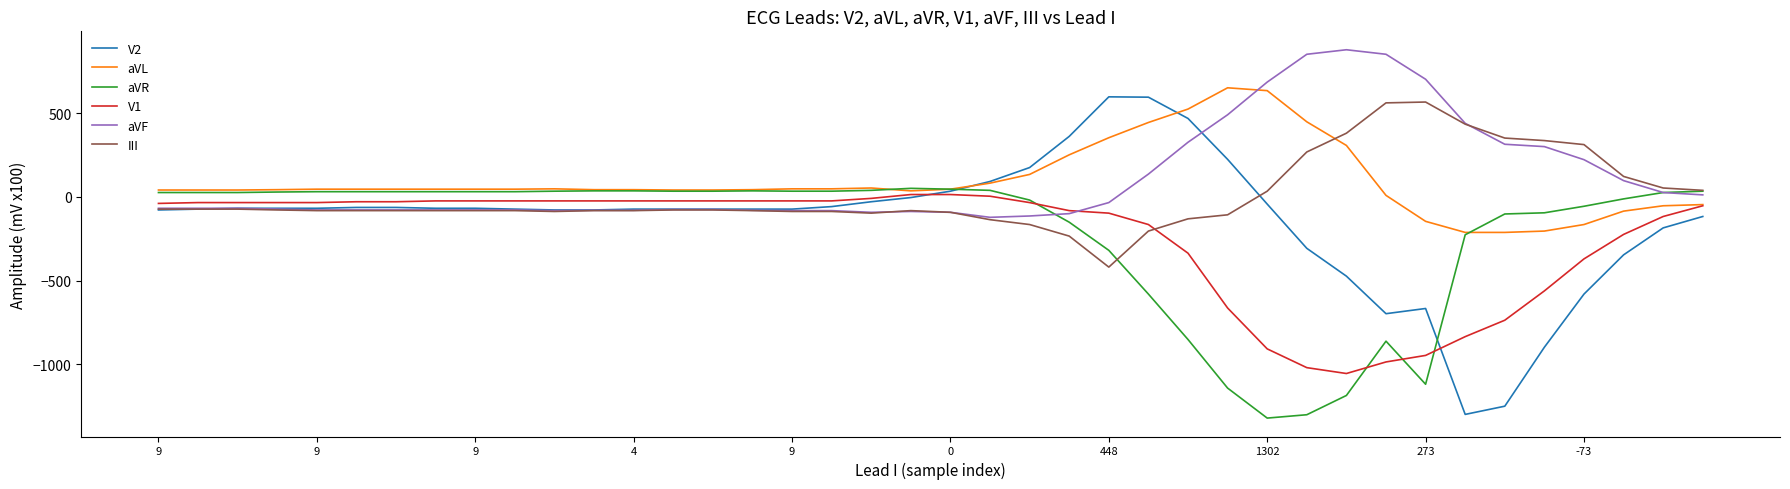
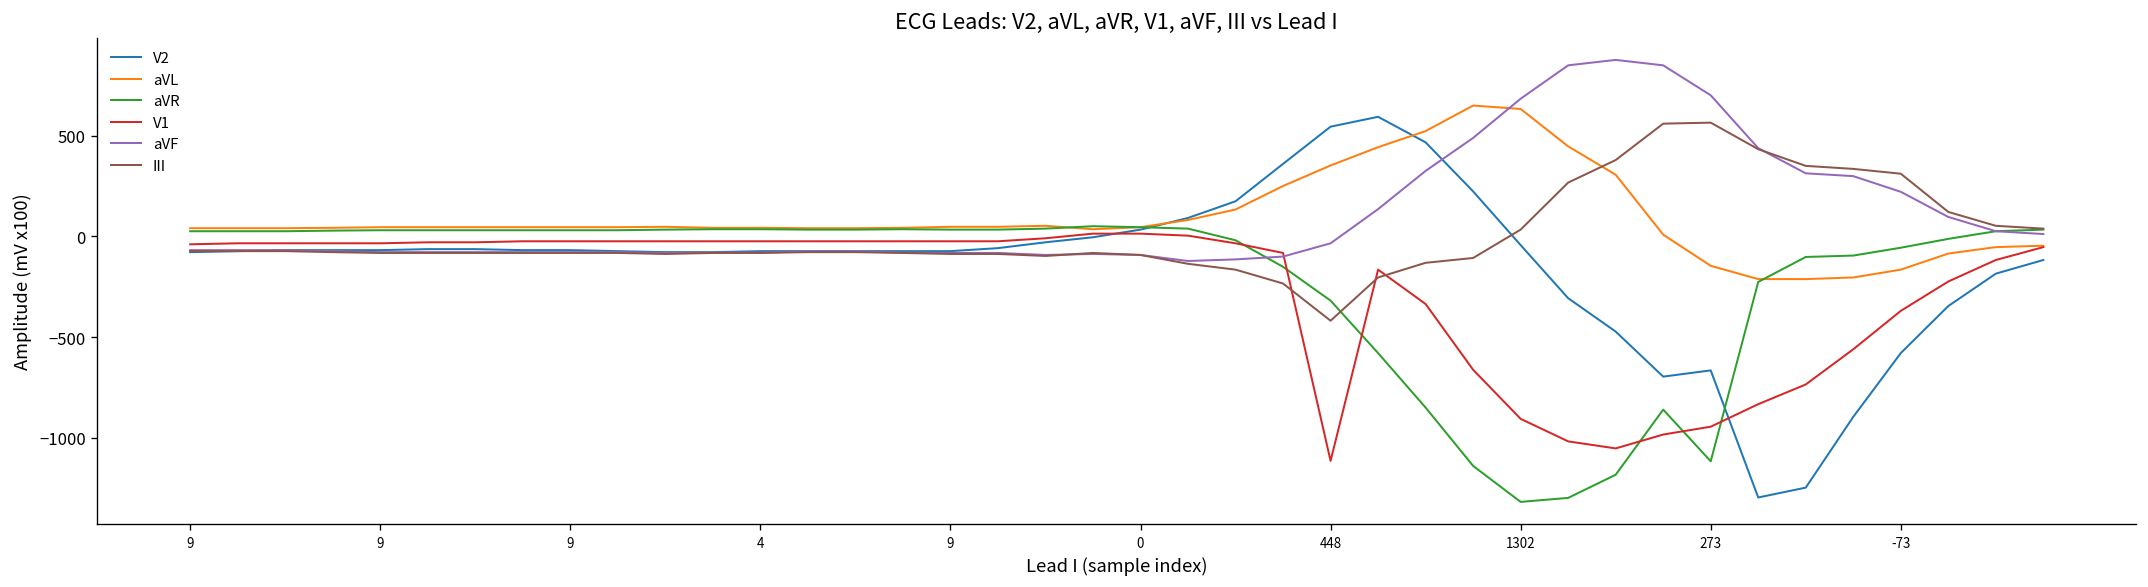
V2, 448: 600 -> 550
V1, 448: -100 -> -1120
